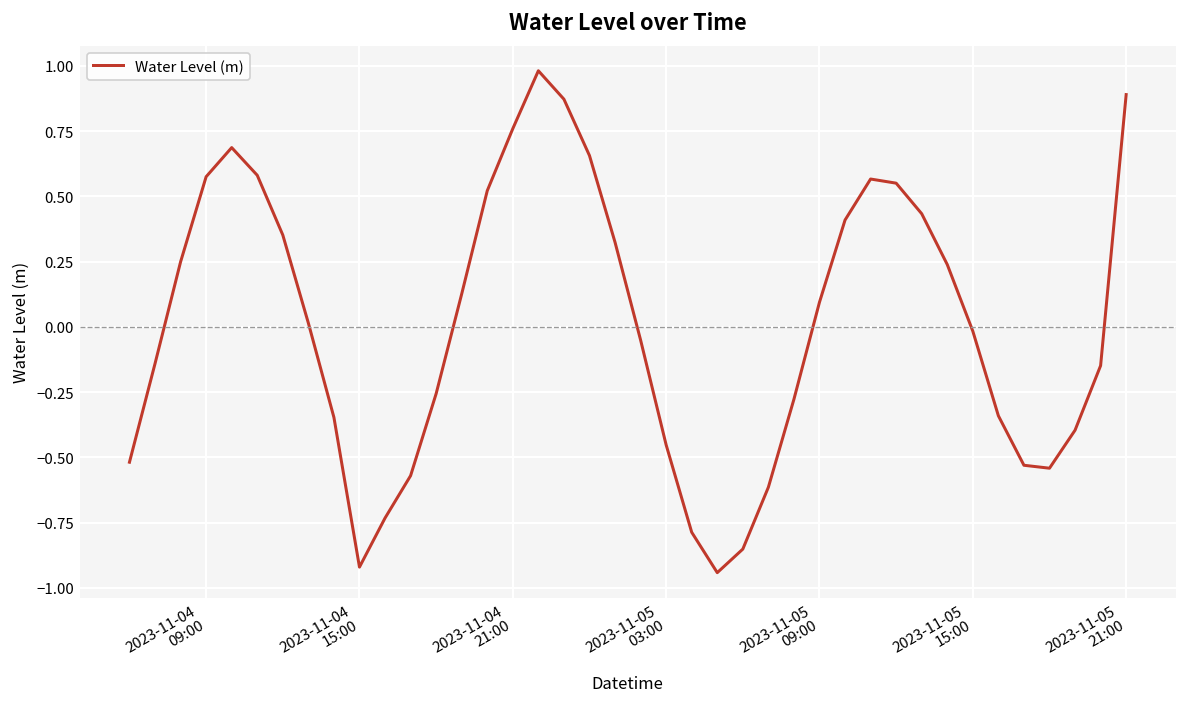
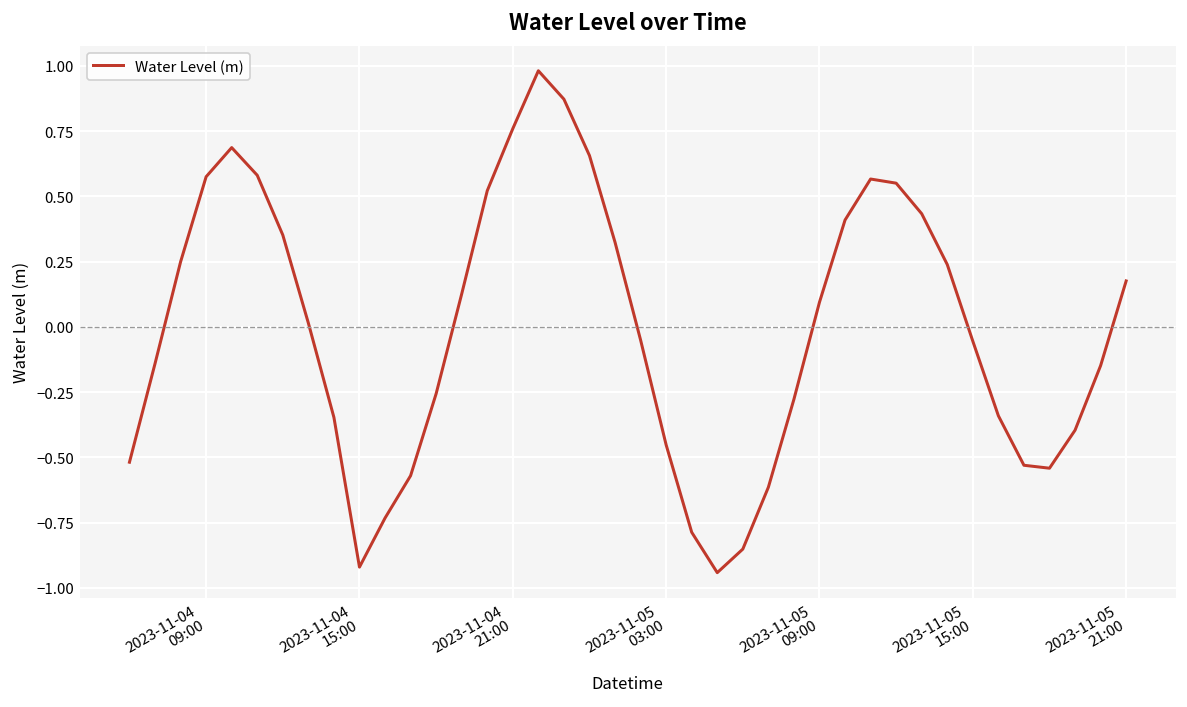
2023-11-05 15:00: -0.02 -> -0.05
2023-11-05 21:00: 0.89 -> 0.18
